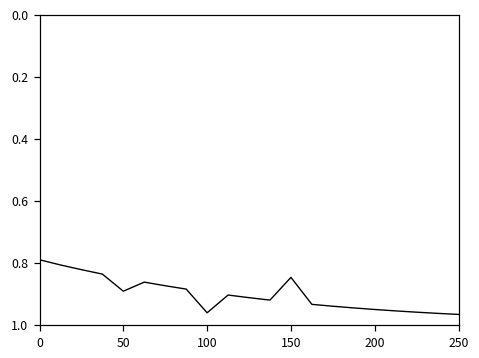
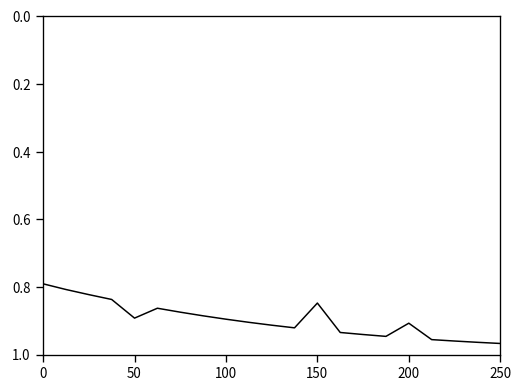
100: 0.96 -> 0.90
200: 0.95 -> 0.91
